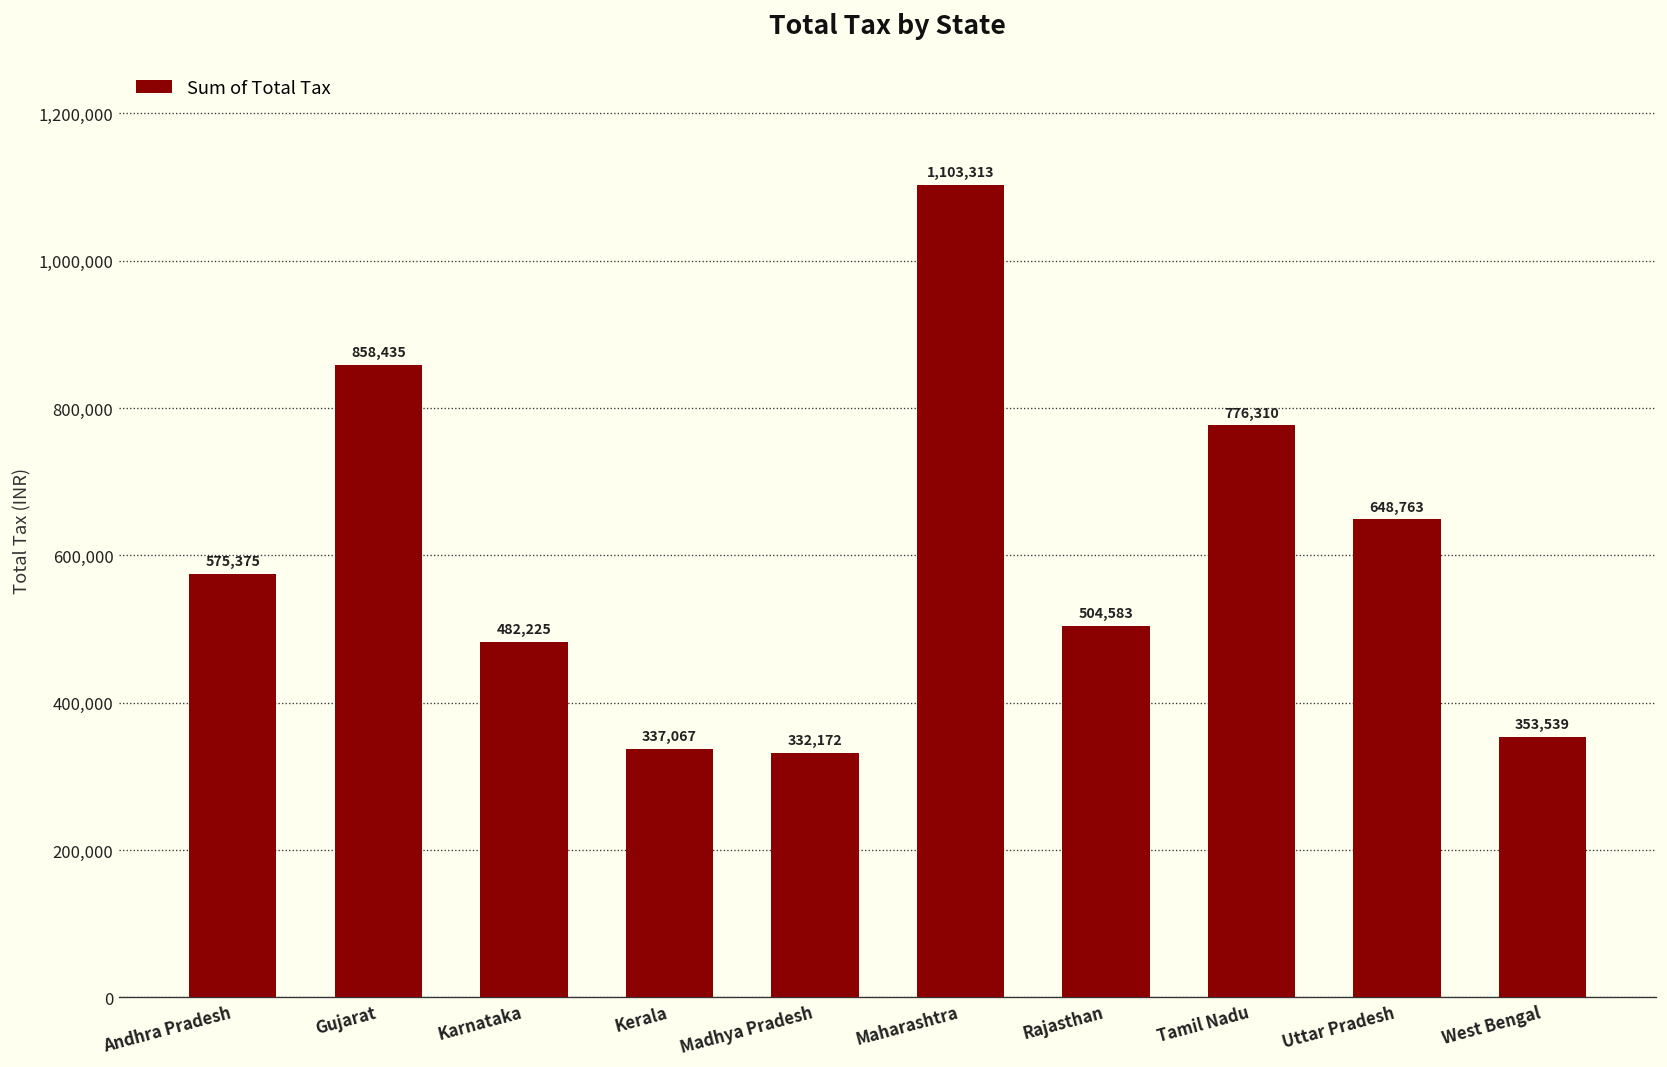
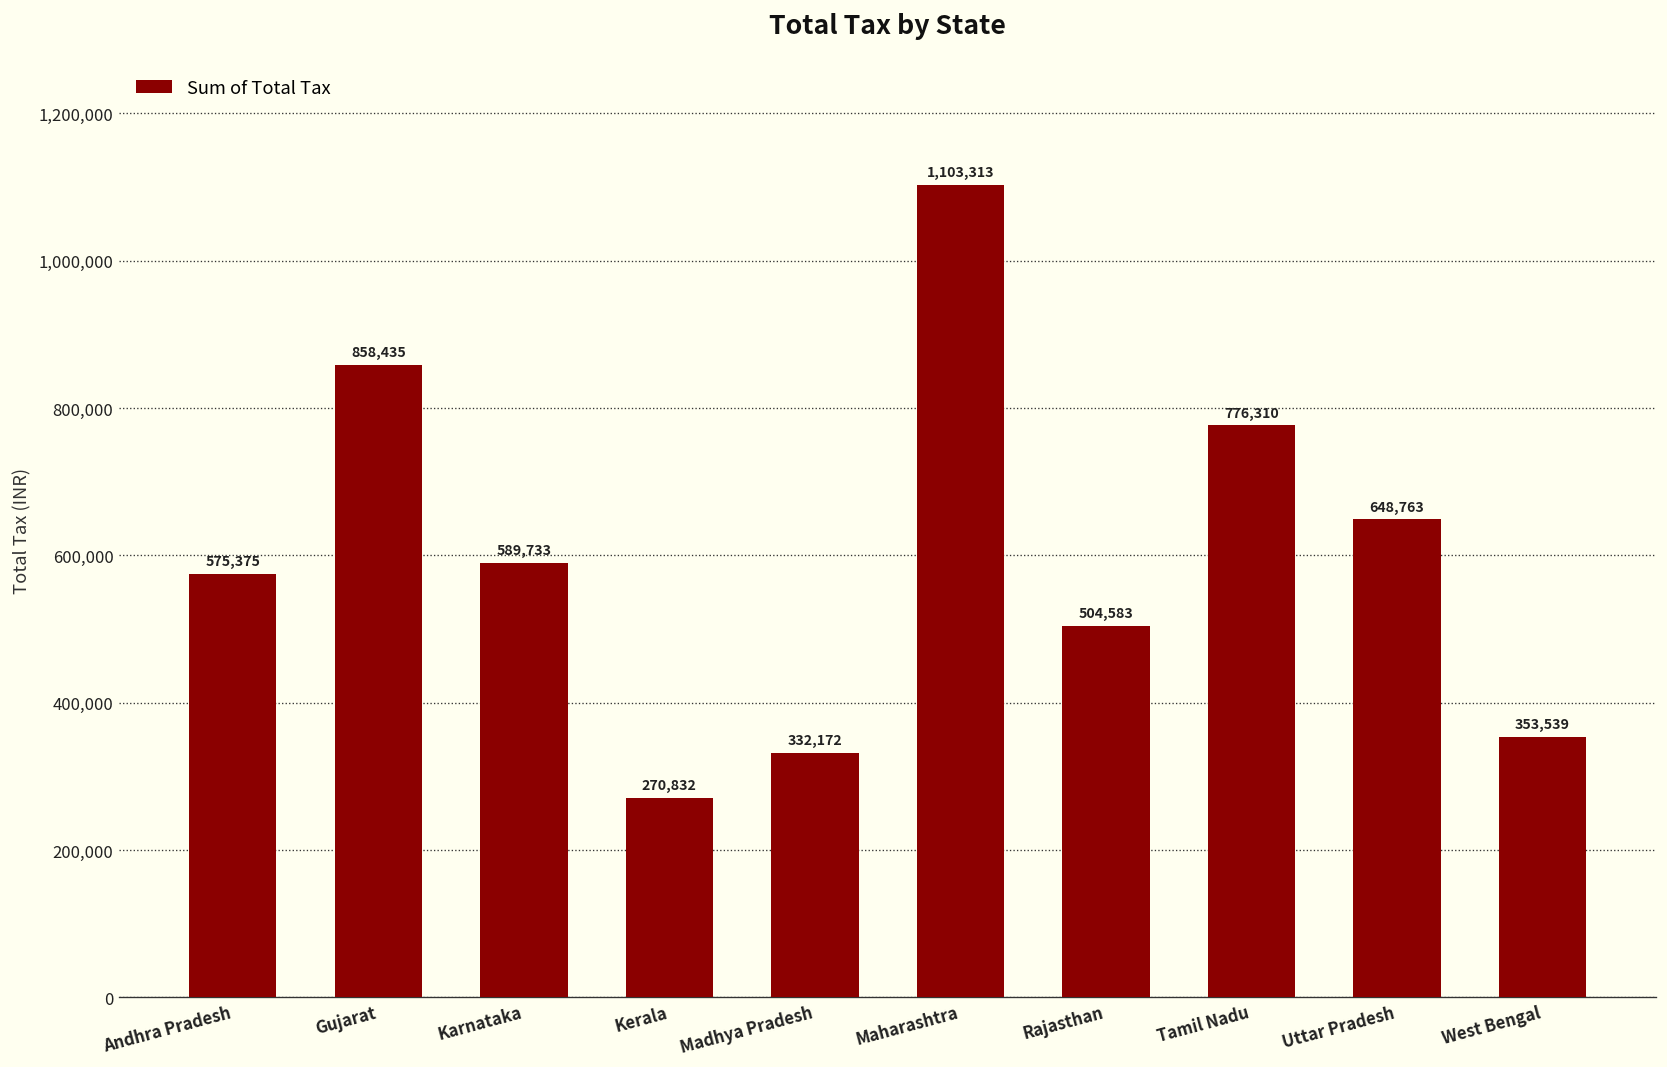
Karnataka: 482,225 -> 589,733
Kerala: 337,067 -> 270,832
